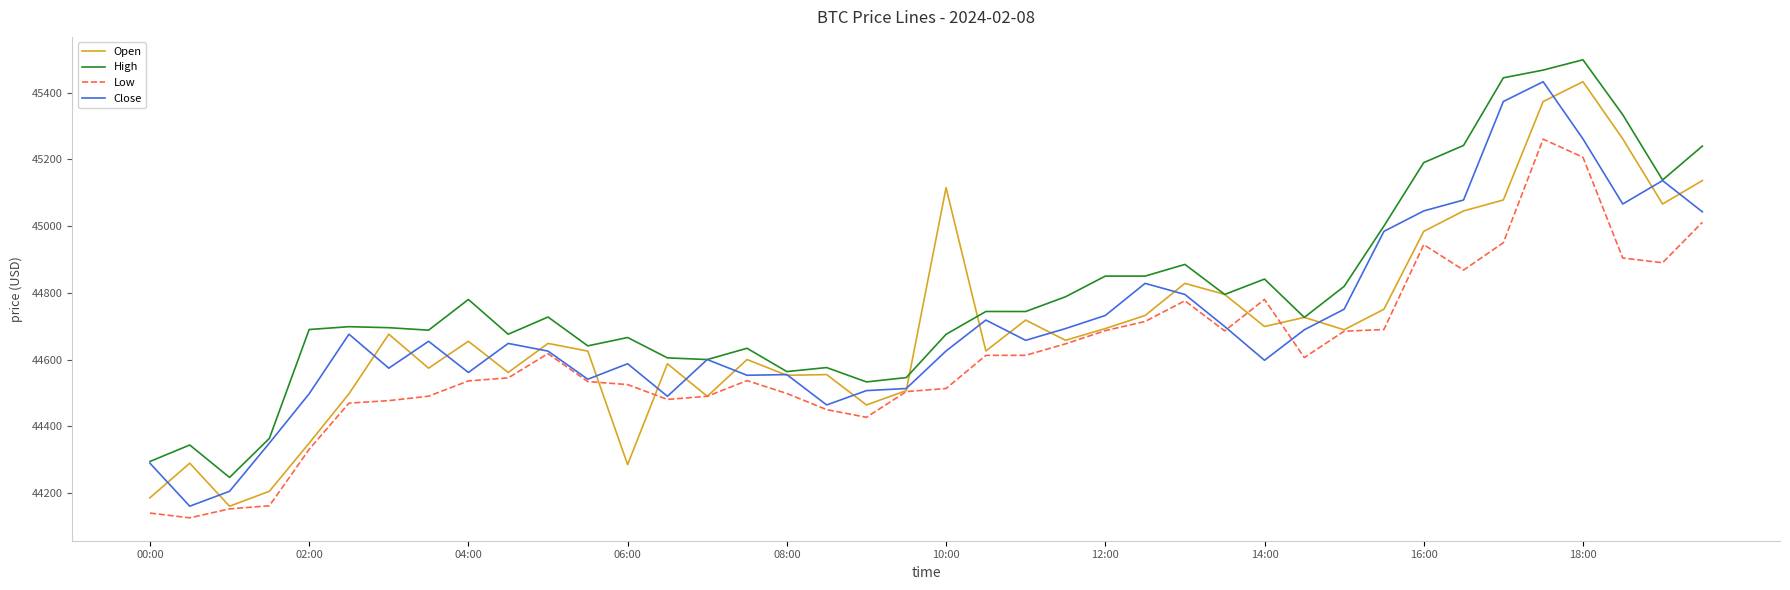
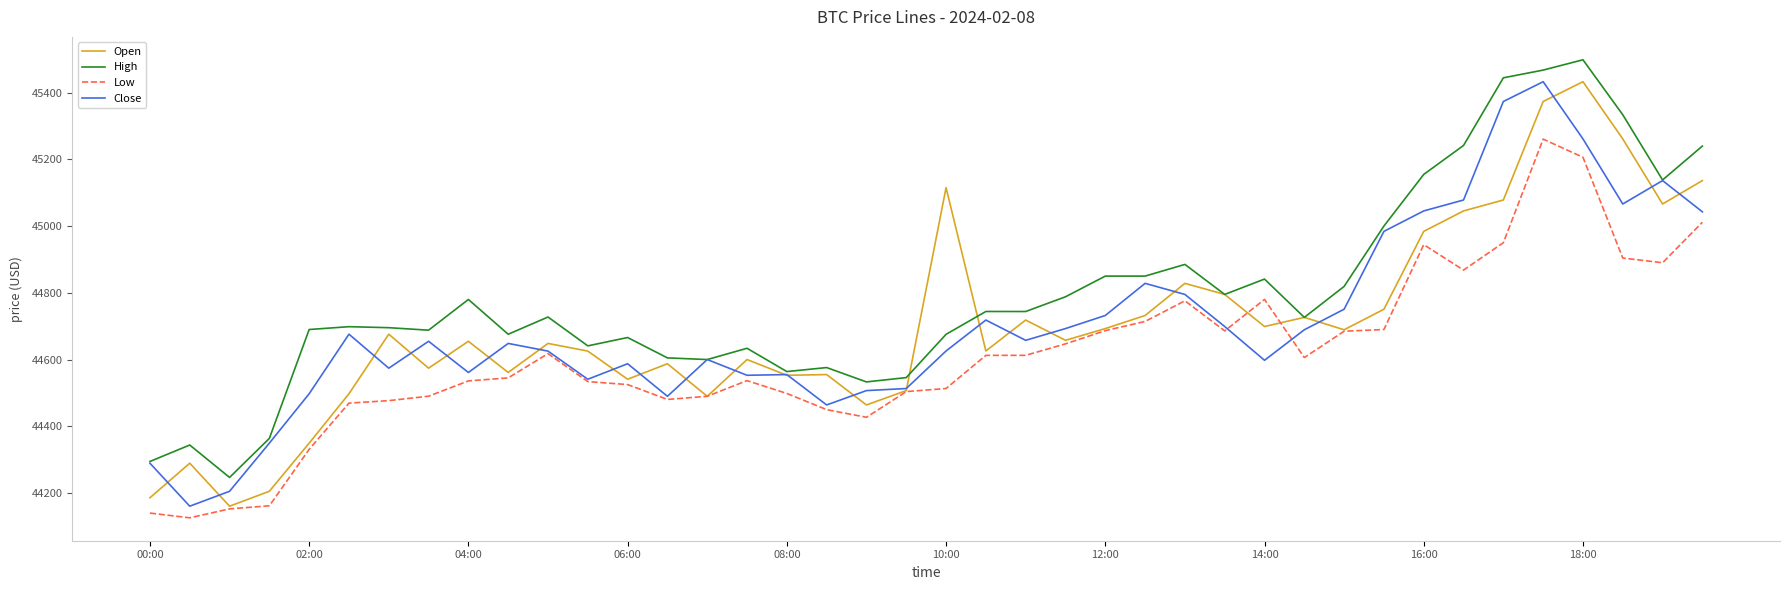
Open, 06:00: 44290 -> 44540
High, 16:00: 45190 -> 45150
